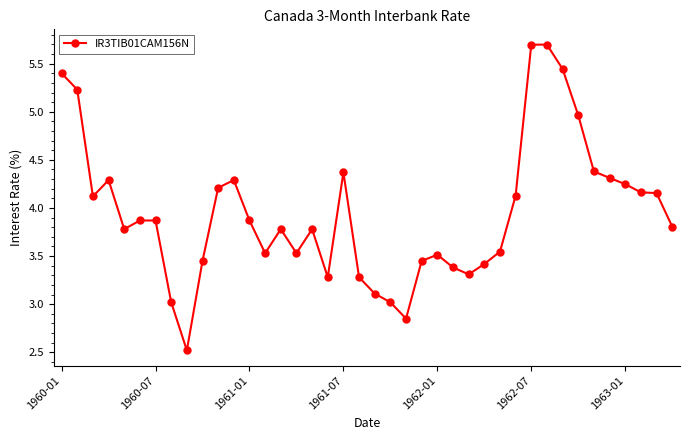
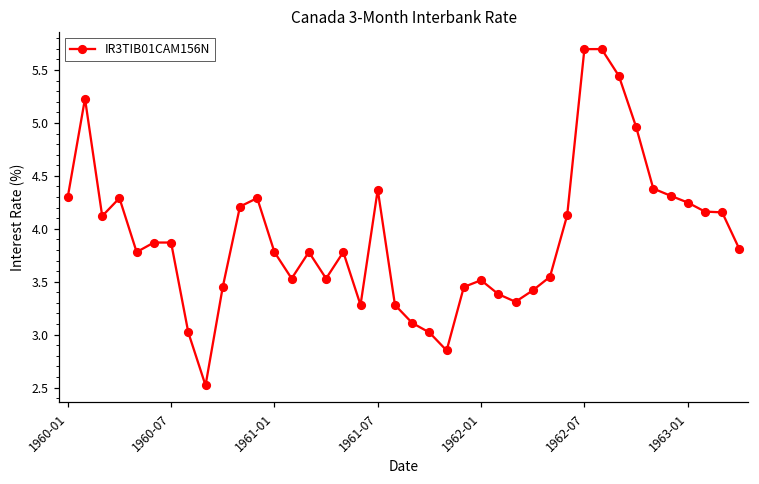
1960-01: 5.4 -> 4.3
1961-01: 3.9 -> 3.8
